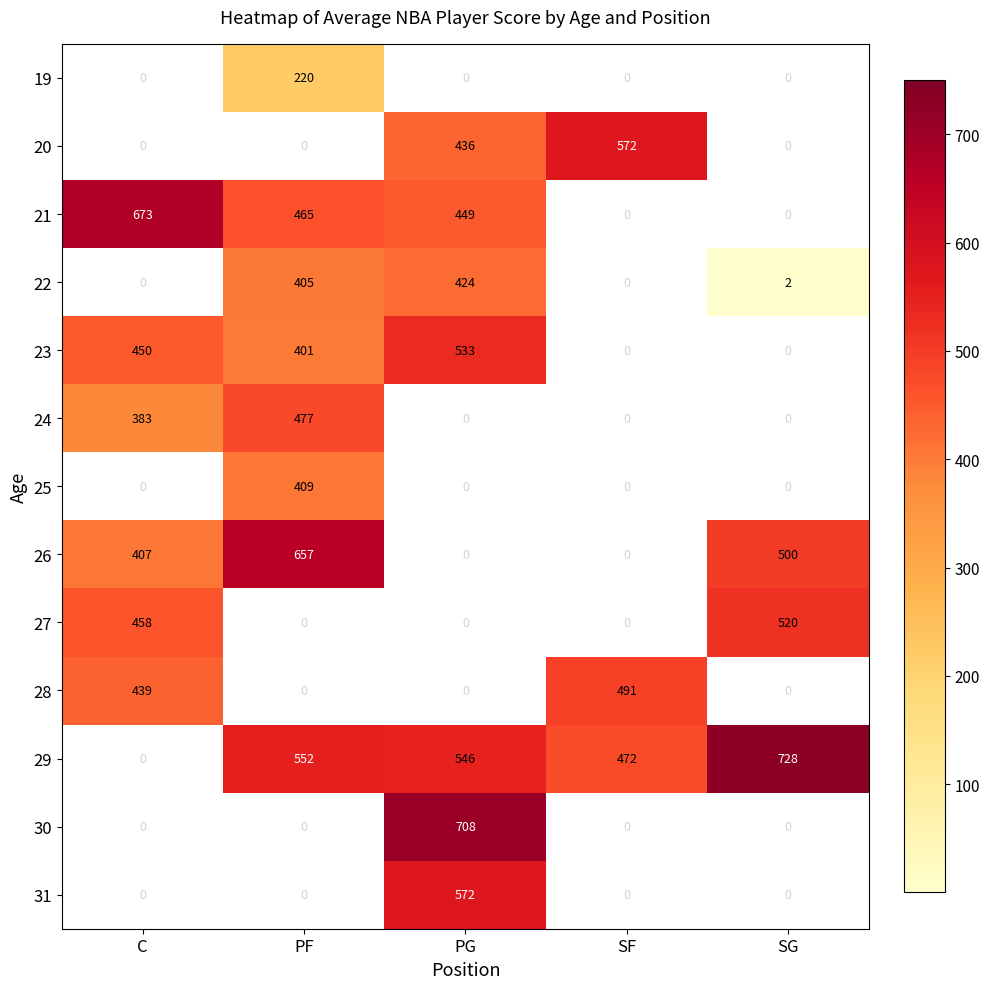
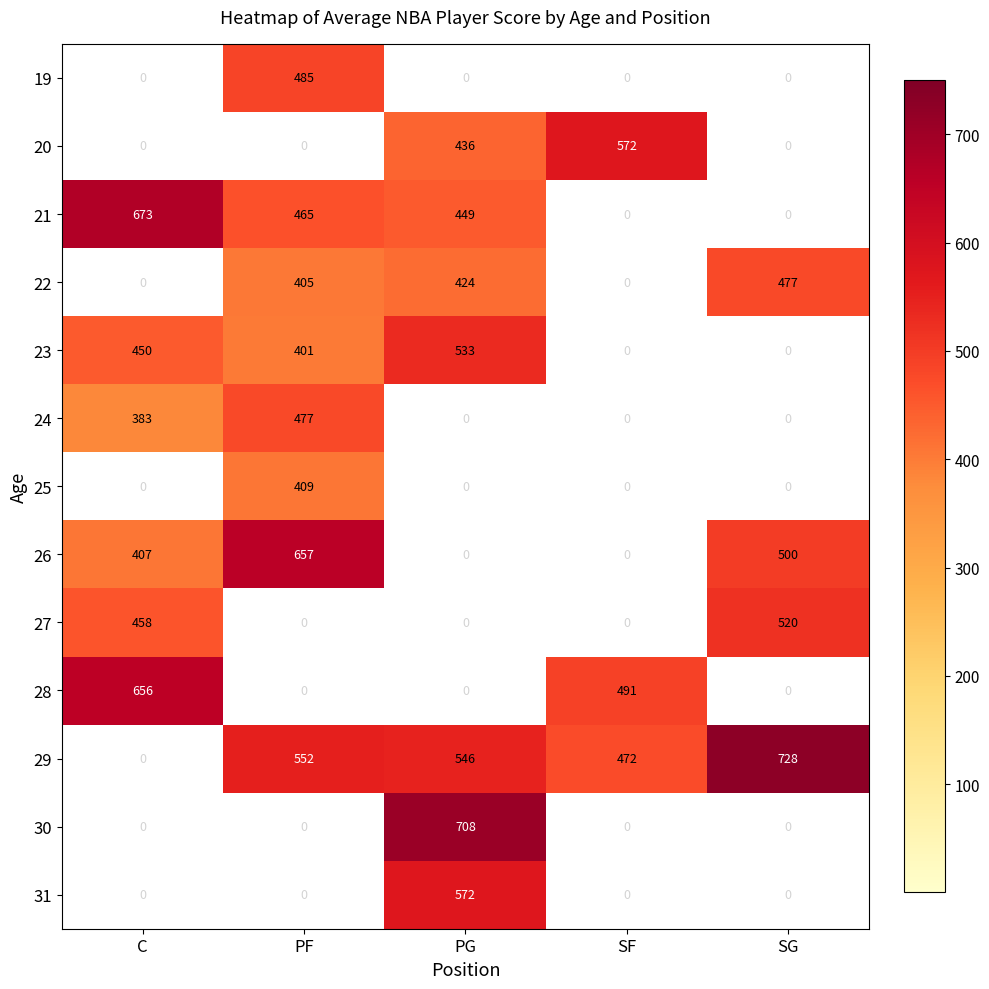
19, PF: 220 -> 485
22, SG: 2 -> 477
28, C: 439 -> 656
